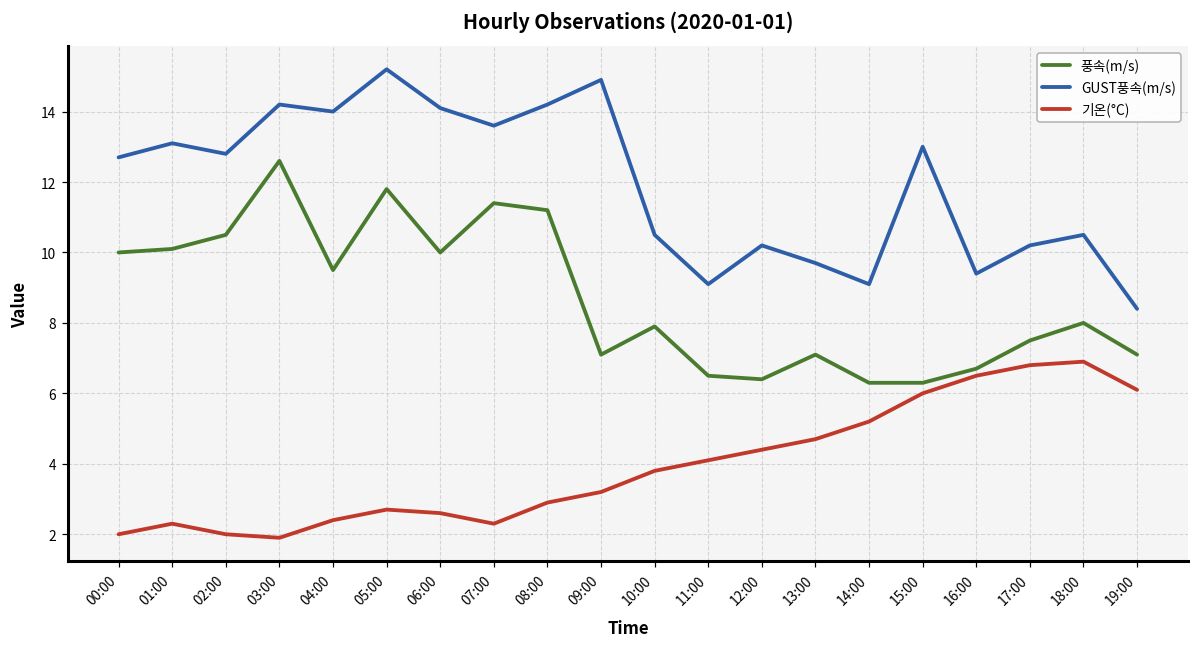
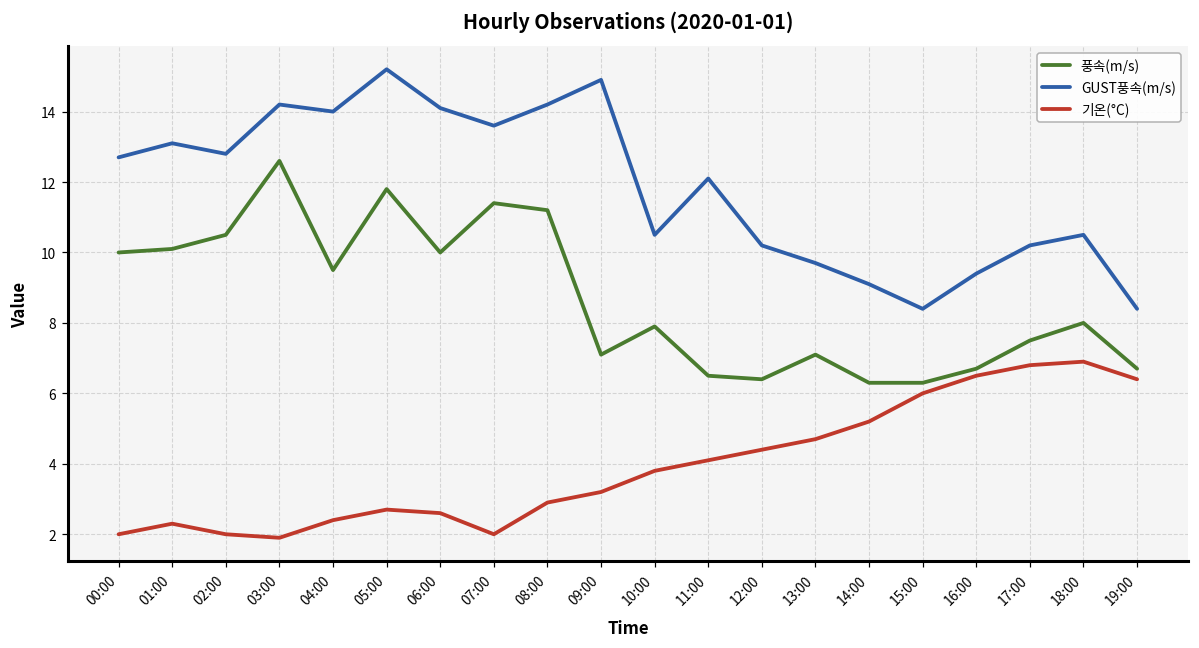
기온(°C), 07:00: 2.3 -> 2.0
GUST풍속(m/s), 11:00: 9.1 -> 12.1
GUST풍속(m/s), 15:00: 13.0 -> 8.4
풍속(m/s), 19:00: 7.1 -> 6.7
기온(°C), 19:00: 6.1 -> 6.4
